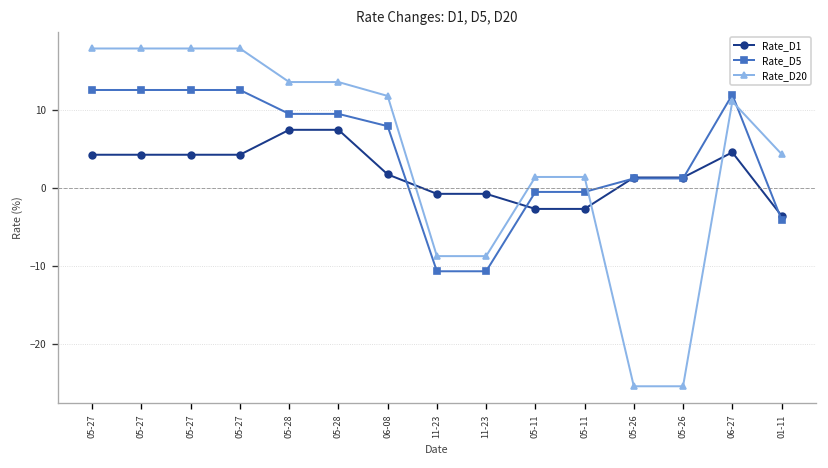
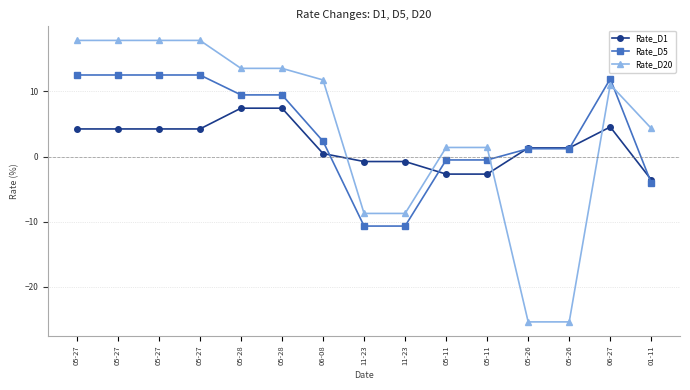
Rate_D1, 06-08: 2 -> 0
Rate_D5, 06-08: 8 -> 2
